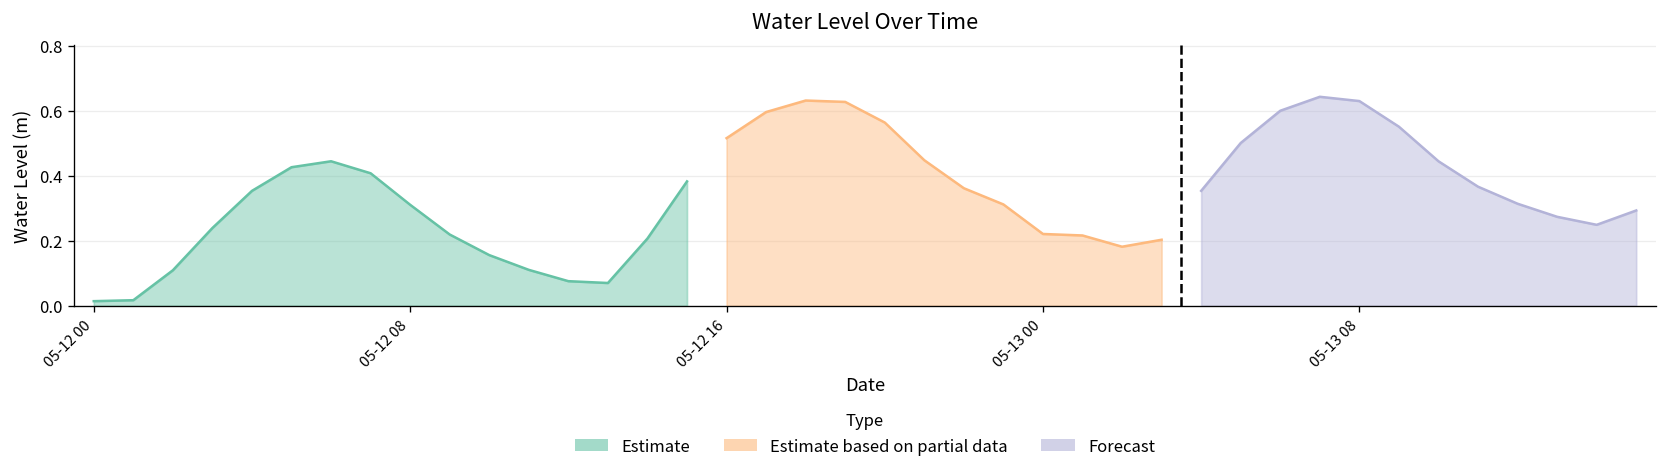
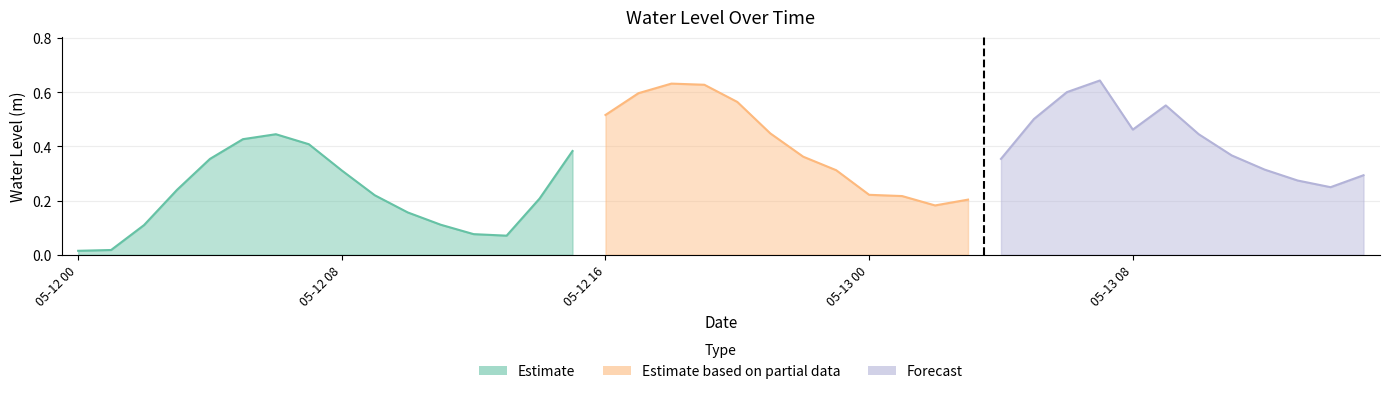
Forecast, 05-13 08: 0.63 -> 0.46
